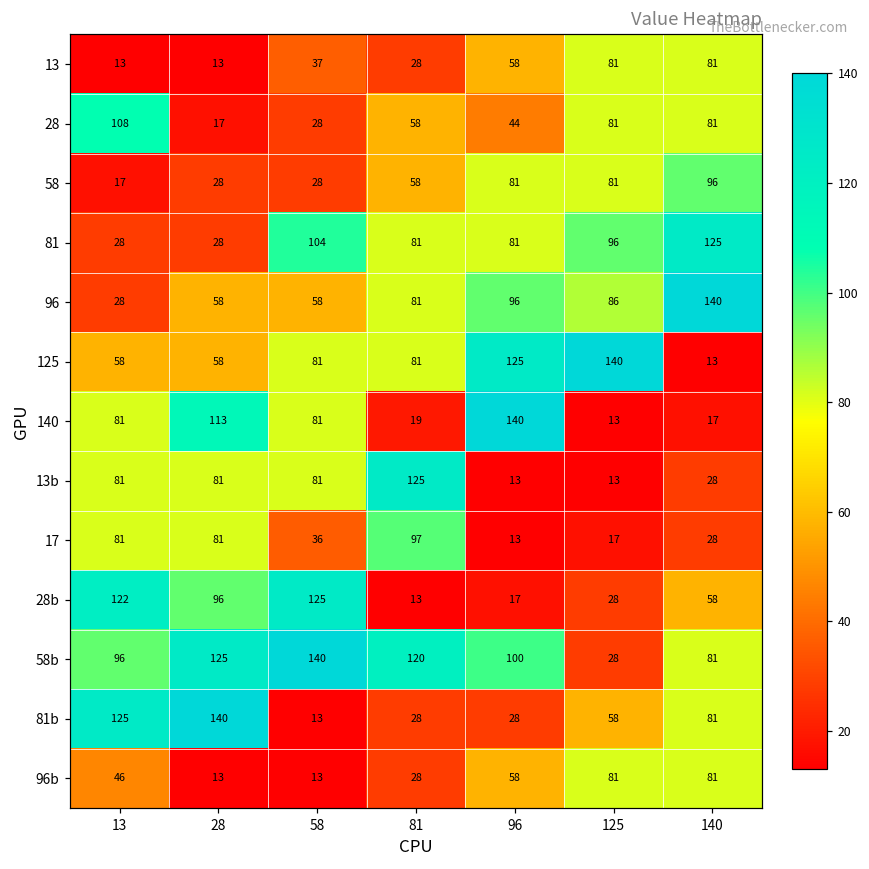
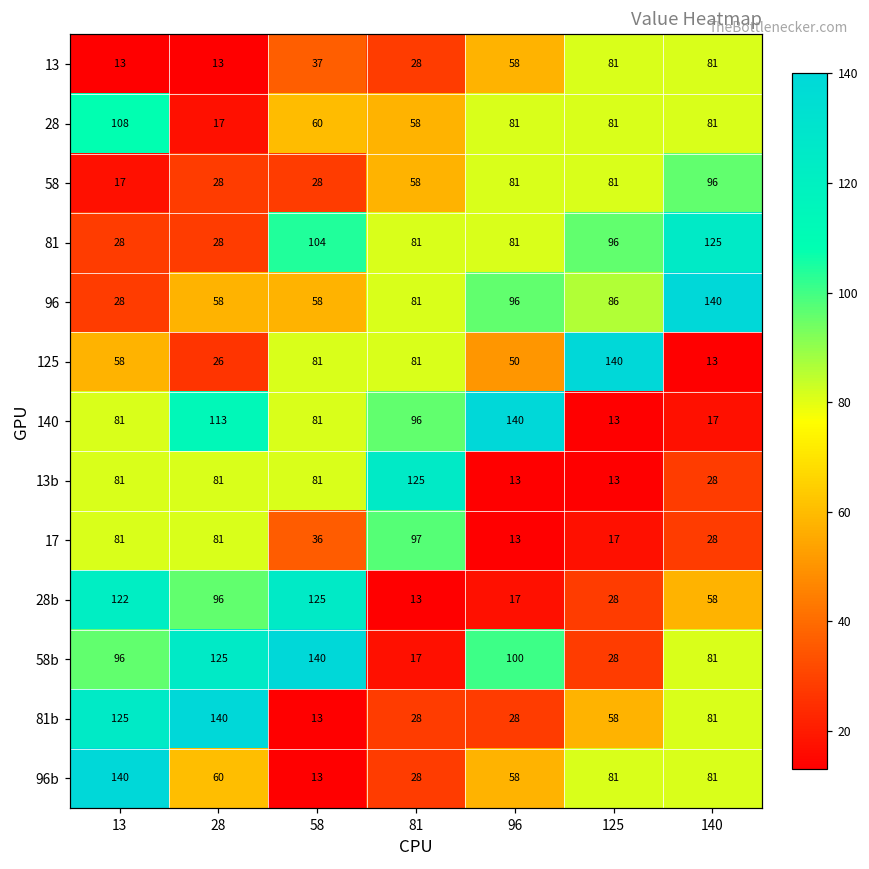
28, 58: 28 -> 60
28, 96: 44 -> 81
125, 28: 58 -> 26
125, 96: 125 -> 50
140, 81: 19 -> 96
58b, 81: 120 -> 17
96b, 13: 46 -> 140
96b, 28: 13 -> 60
